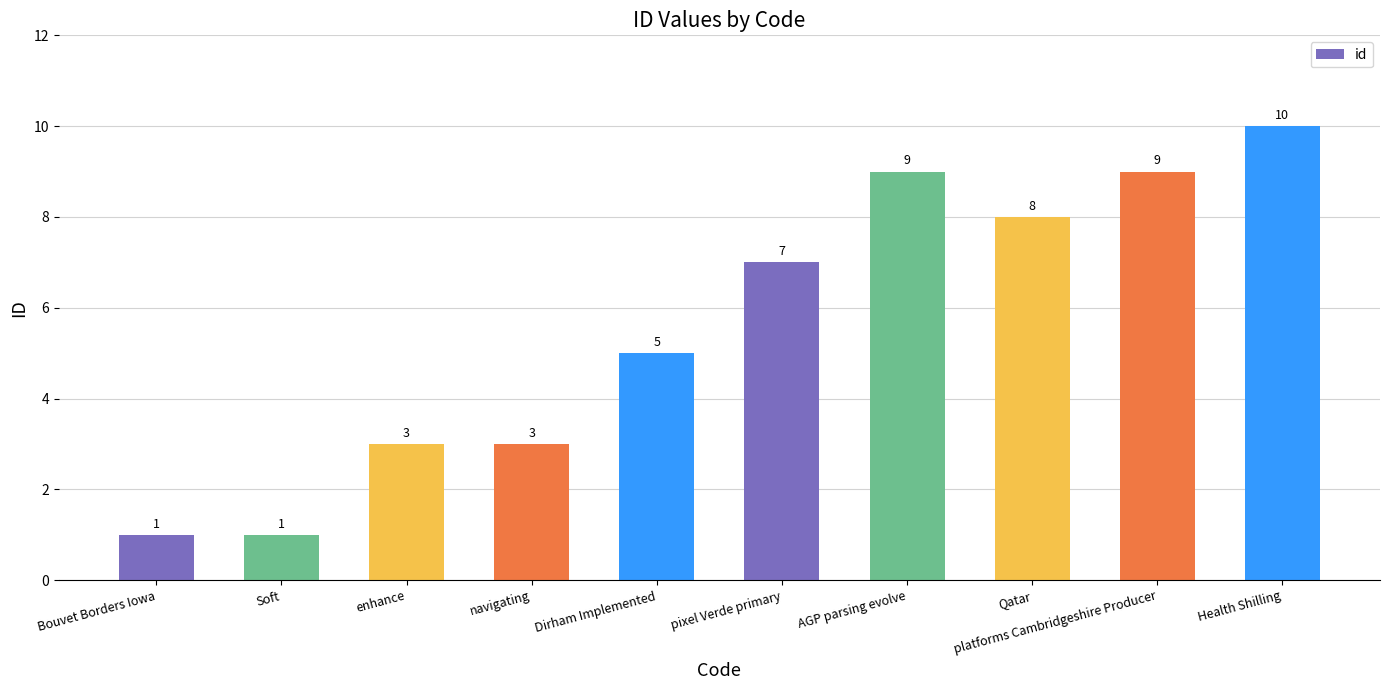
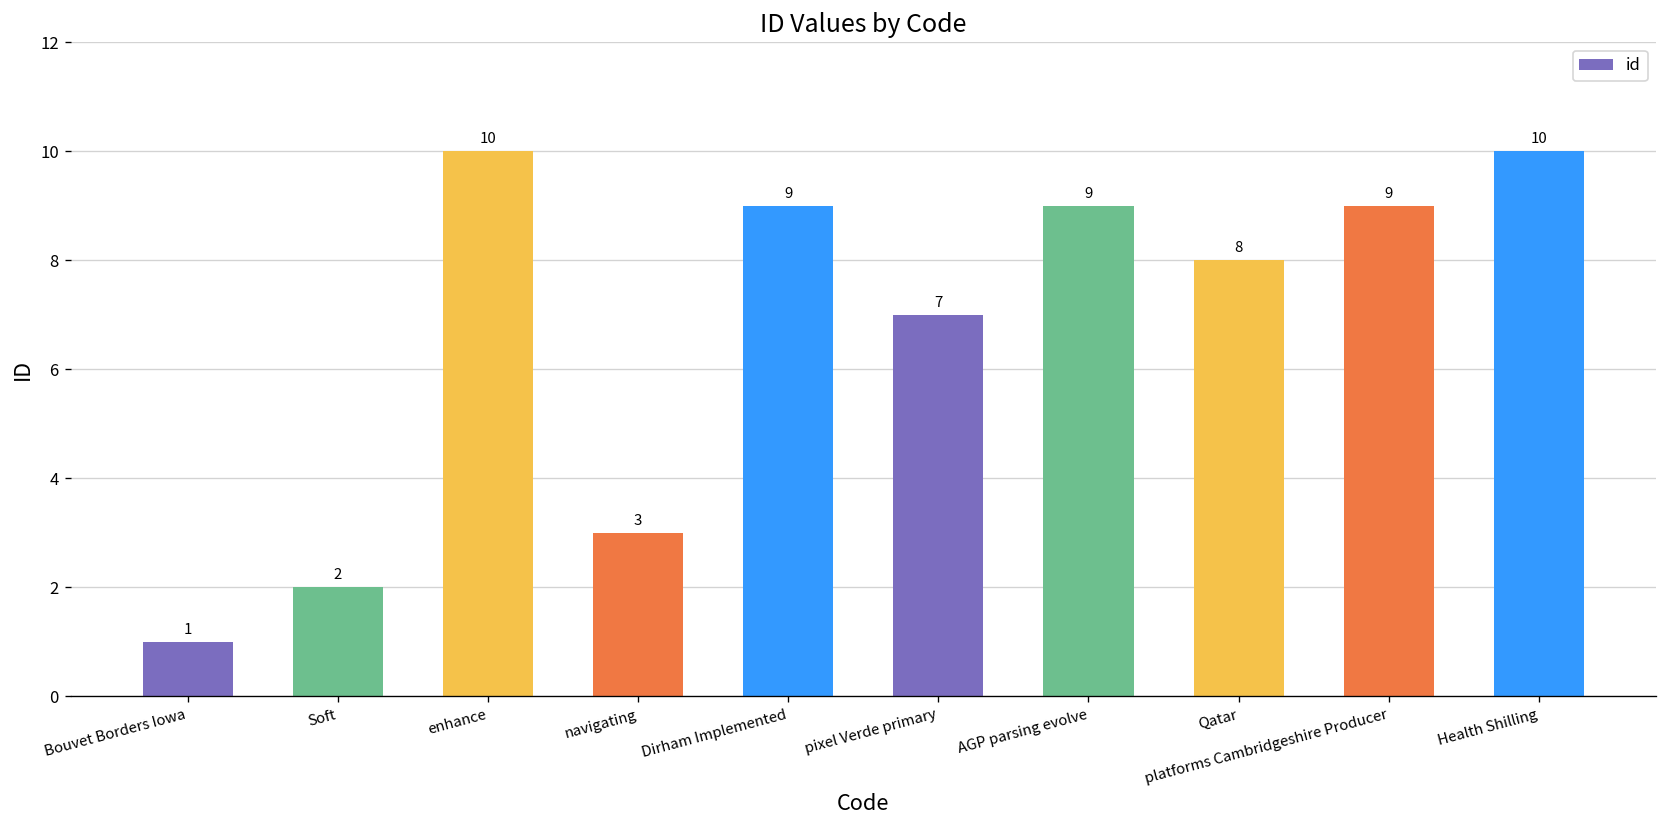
Soft: 1 -> 2
enhance: 3 -> 10
Dirham Implemented: 5 -> 9
